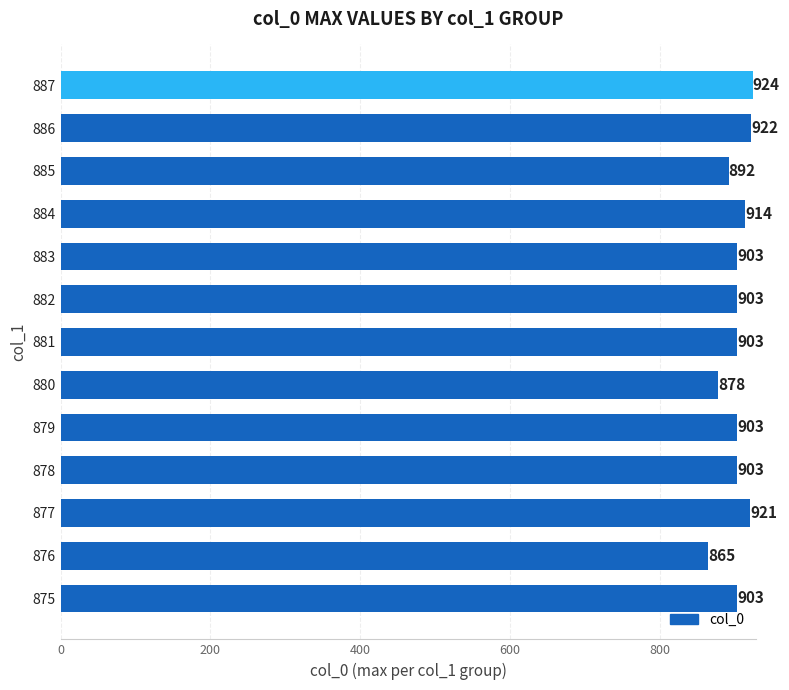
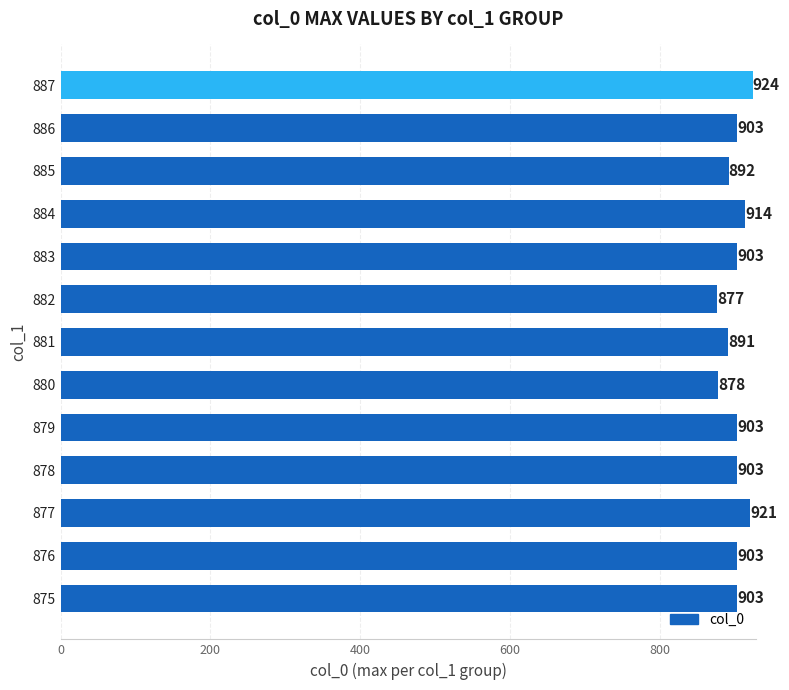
886: 922 -> 903
882: 903 -> 877
881: 903 -> 891
876: 865 -> 903
